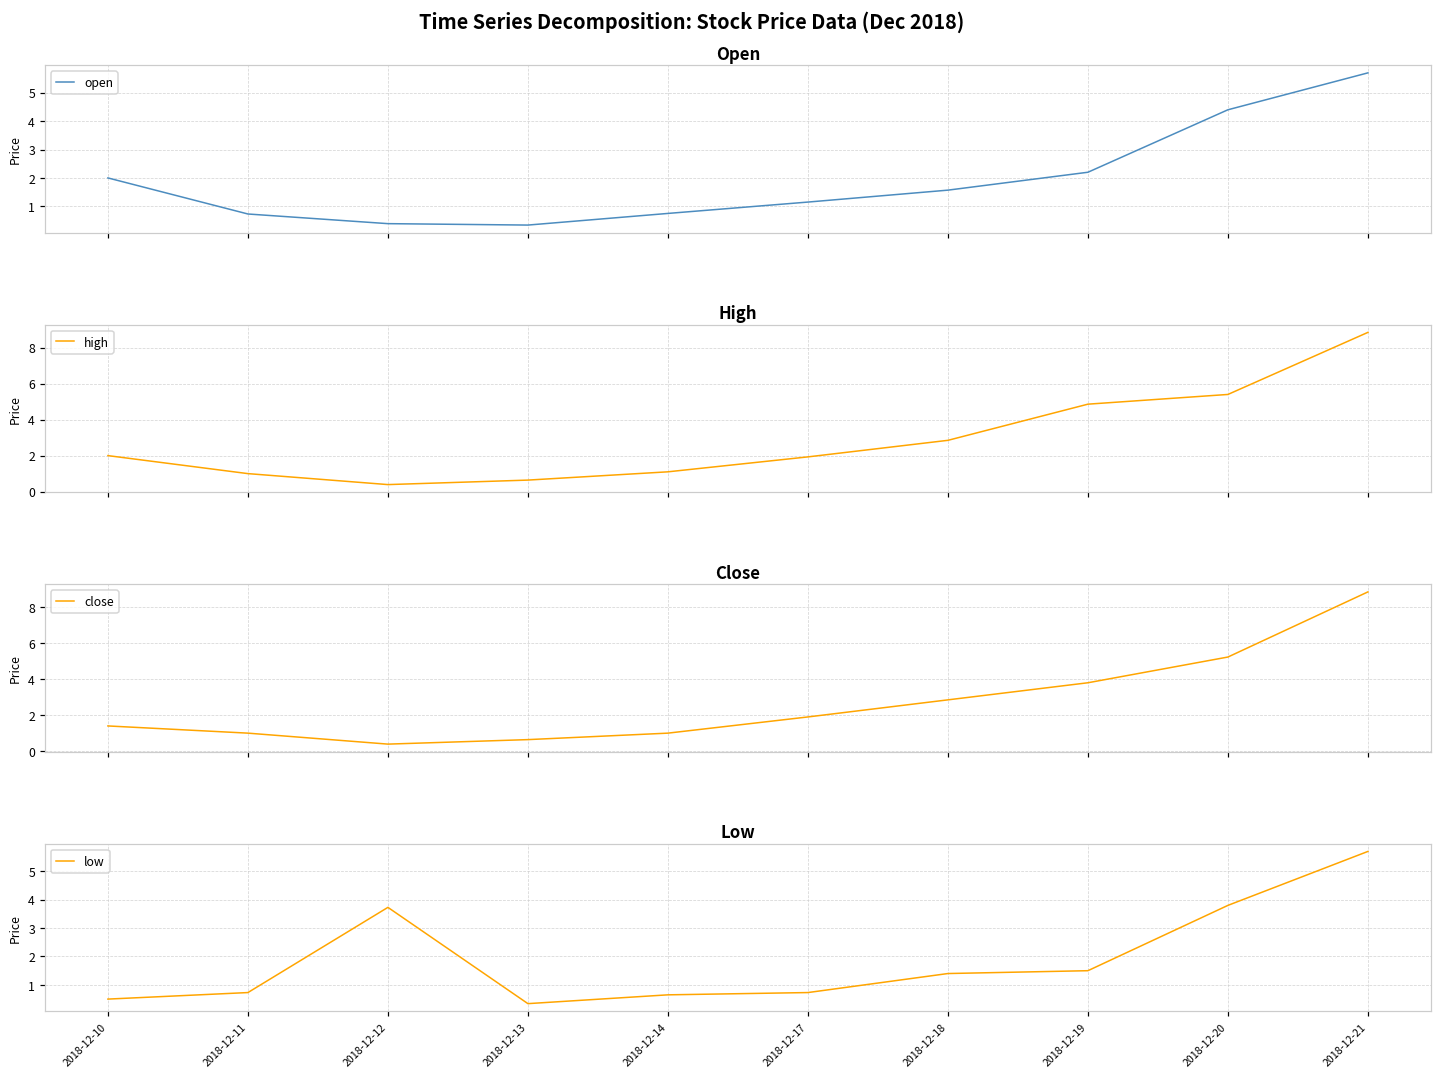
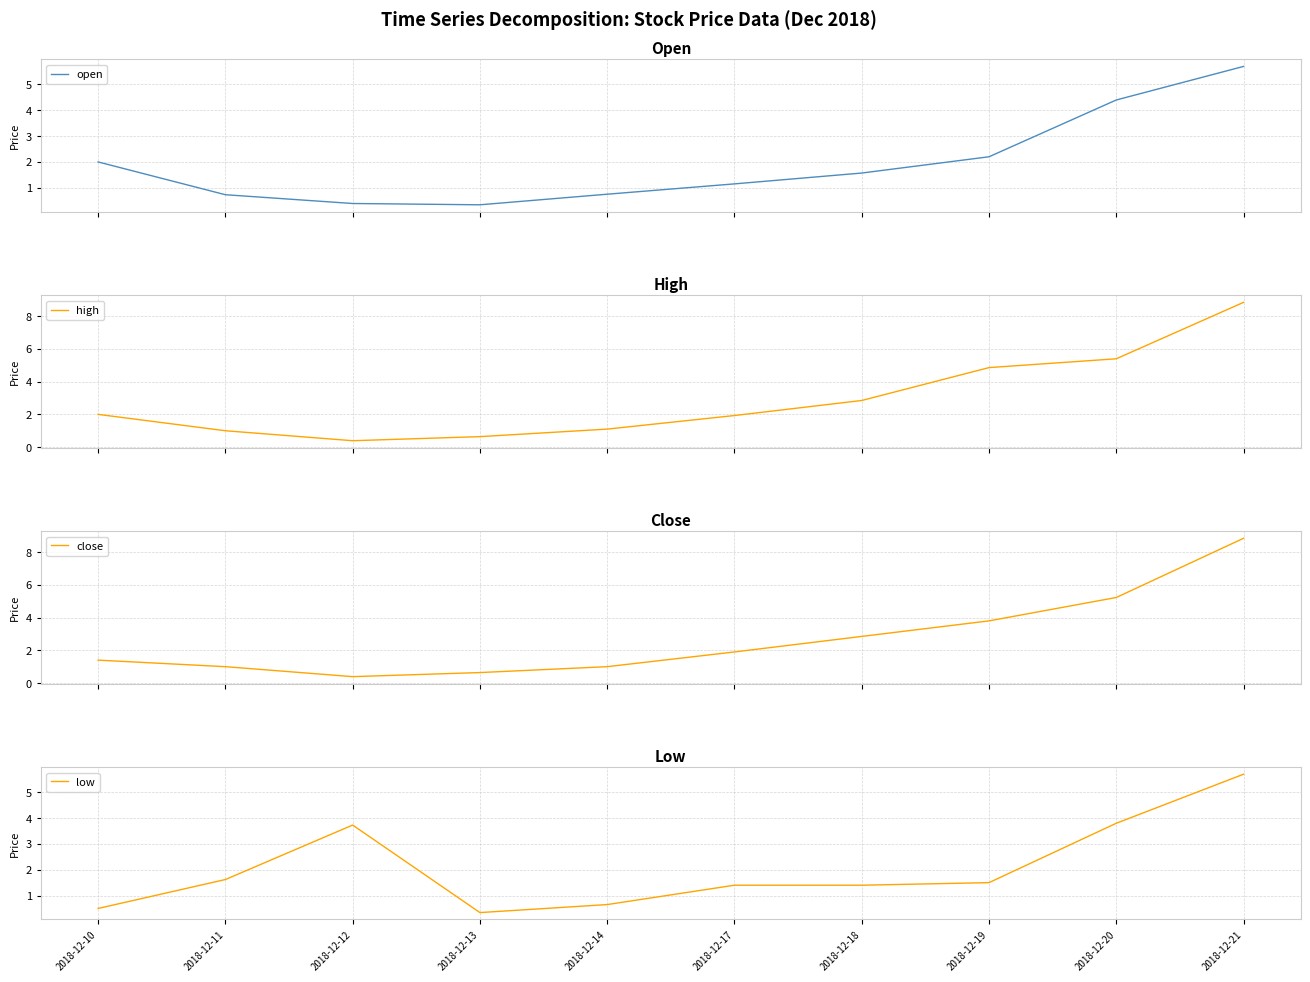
Low, 2018-12-11: 0.7 -> 1.6
Low, 2018-12-17: 0.7 -> 1.4
